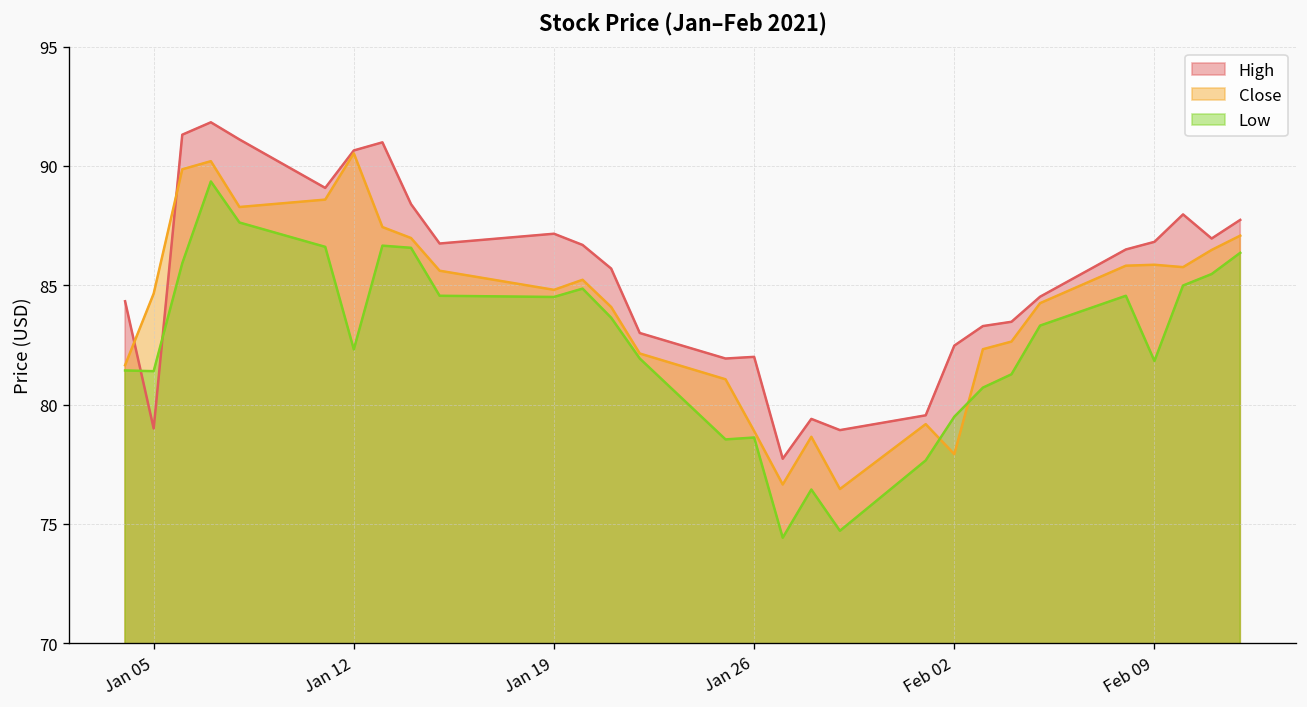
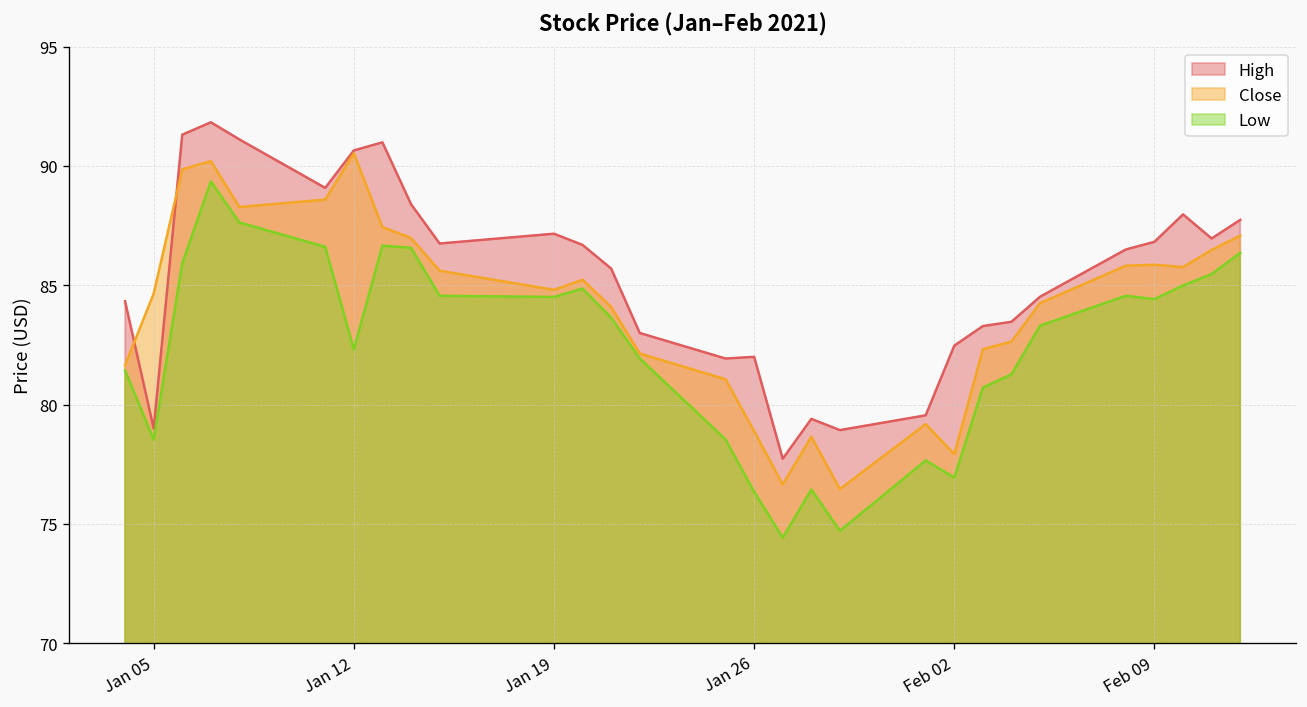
Low, Jan 05: 81.4 -> 78.5
Low, Jan 26: 78.6 -> 76.3
Low, Feb 02: 79.5 -> 76.9
Low, Feb 09: 81.8 -> 84.4
